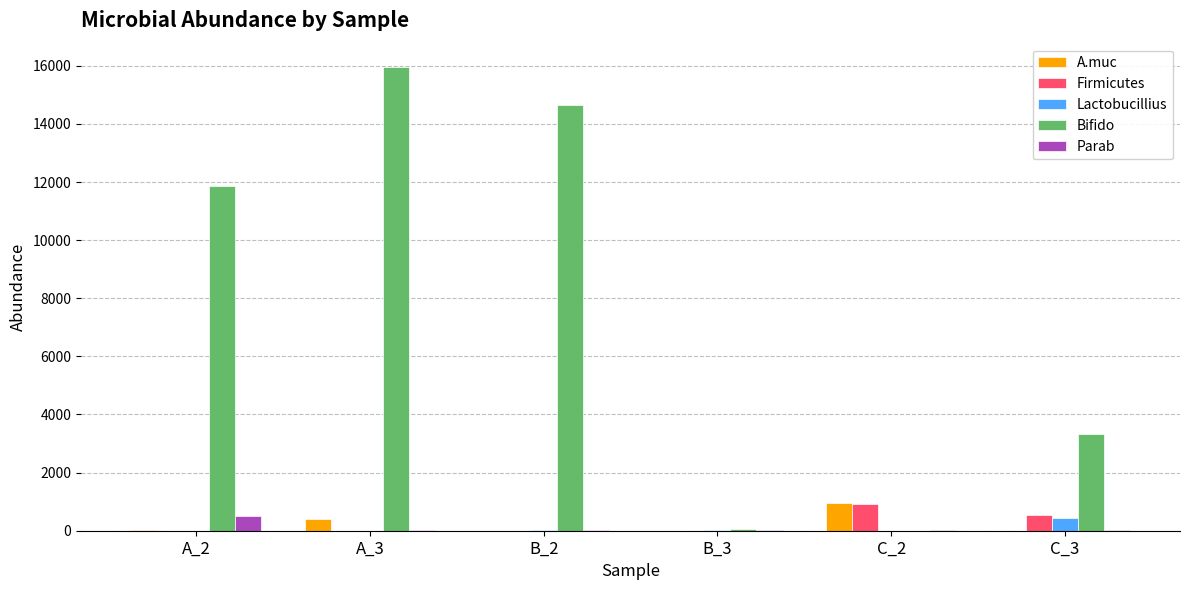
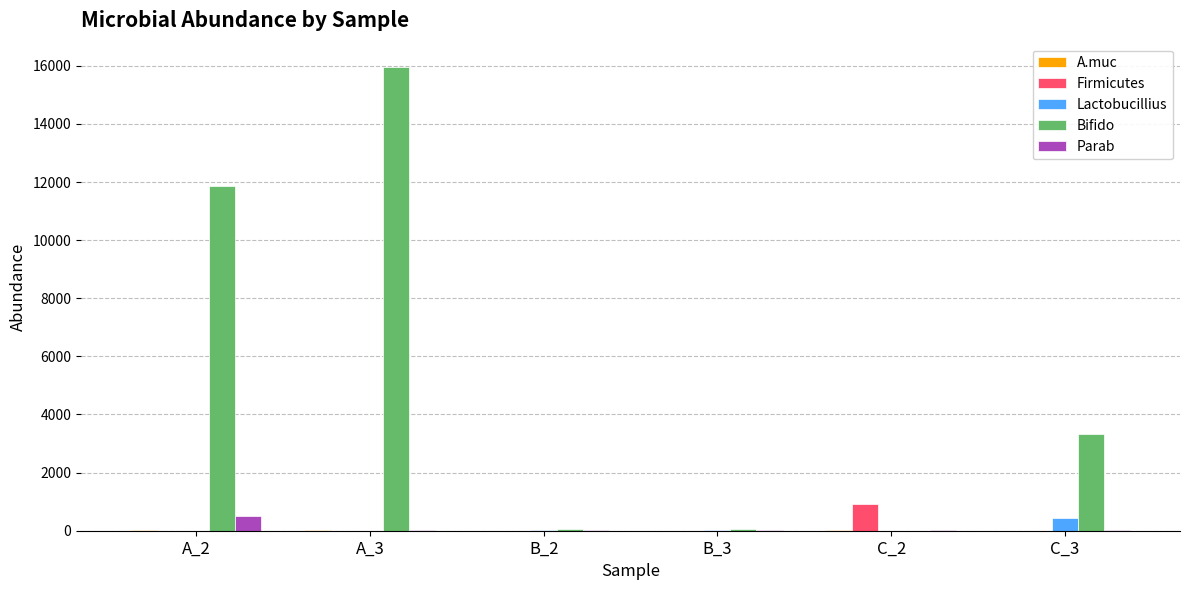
A.muc, A_3: 400 -> 0
Bifido, B_2: 14700 -> 100
A.muc, C_2: 1000 -> 0
Firmicutes, C_3: 500 -> 0
